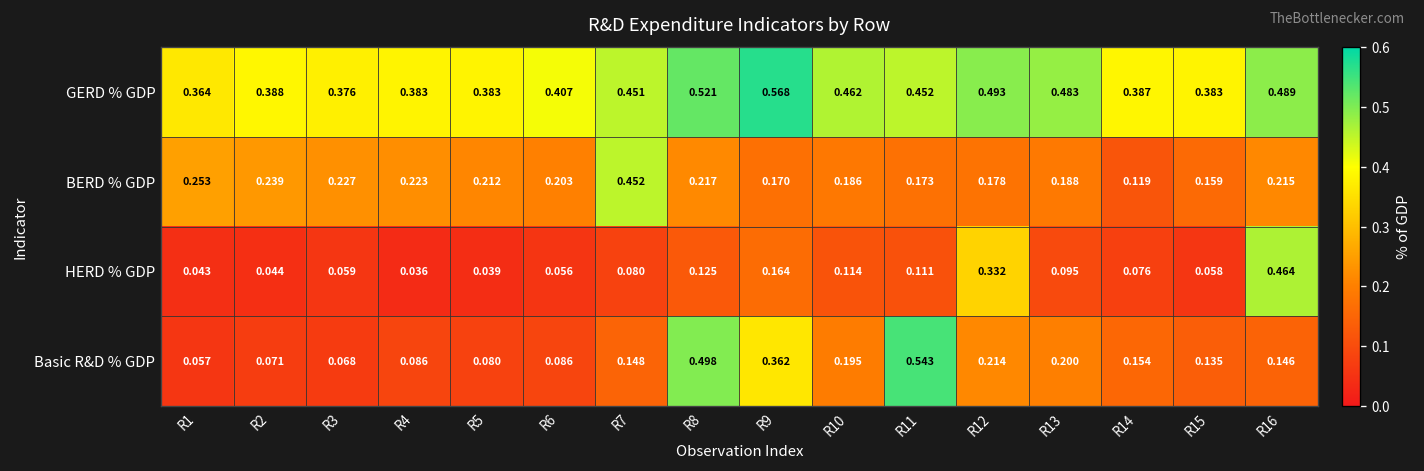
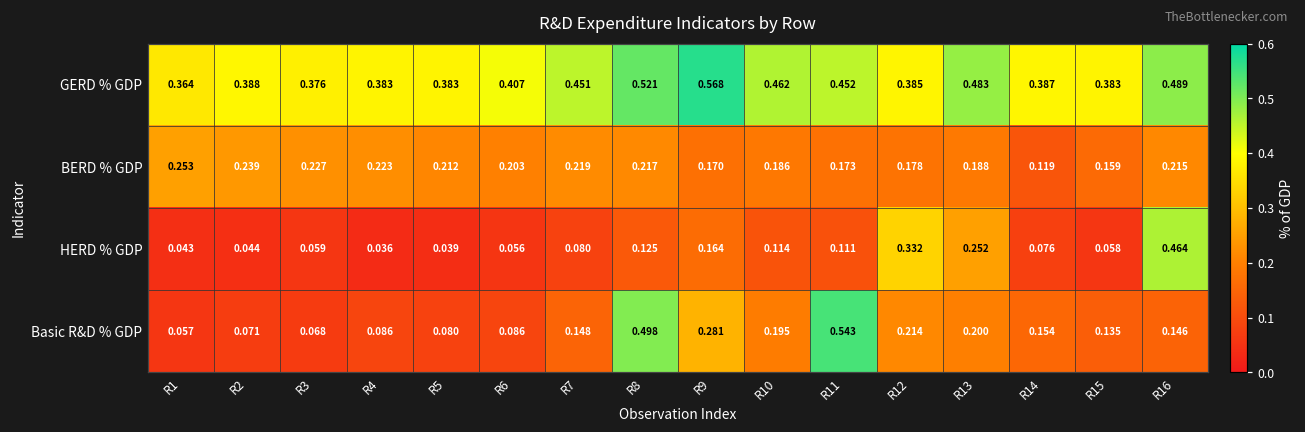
GERD % GDP, R12: 0.493 -> 0.385
BERD % GDP, R7: 0.452 -> 0.219
HERD % GDP, R13: 0.095 -> 0.252
Basic R&D % GDP, R9: 0.362 -> 0.281
